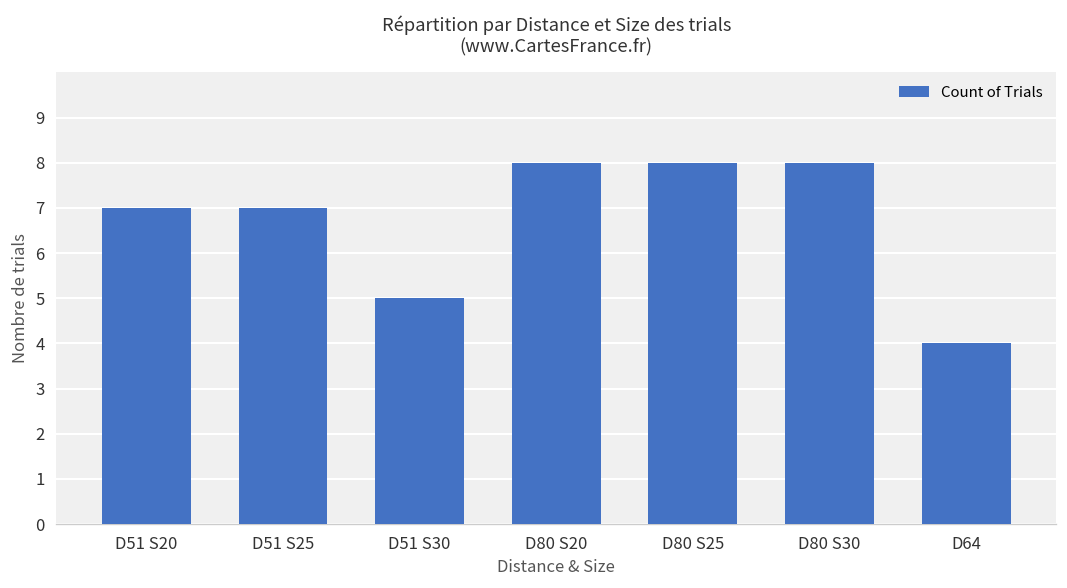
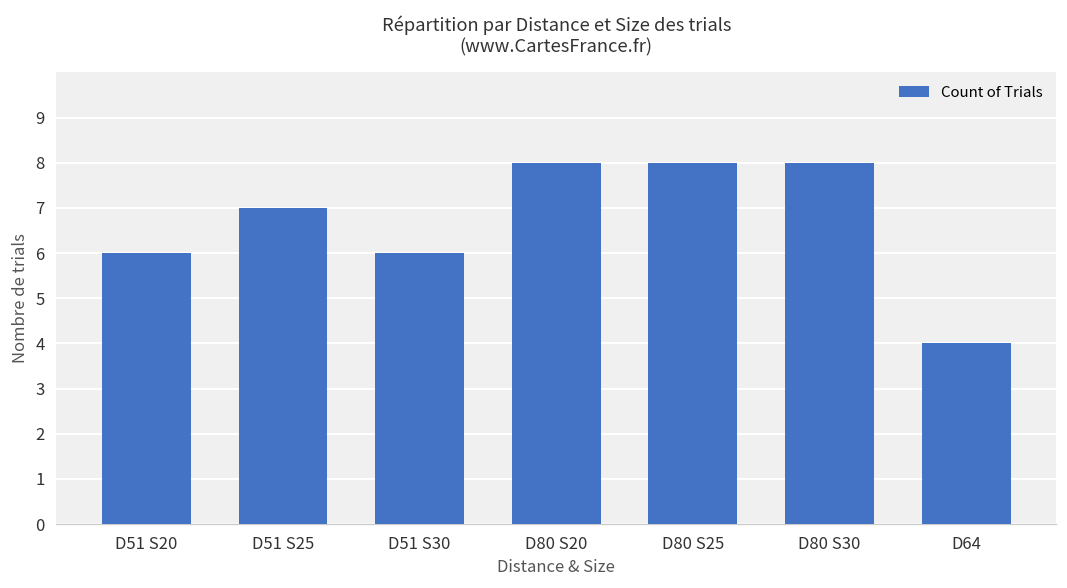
D51 S20: 7 -> 6
D51 S30: 5 -> 6
